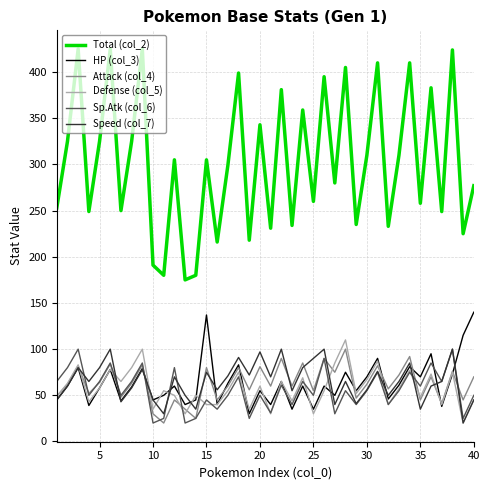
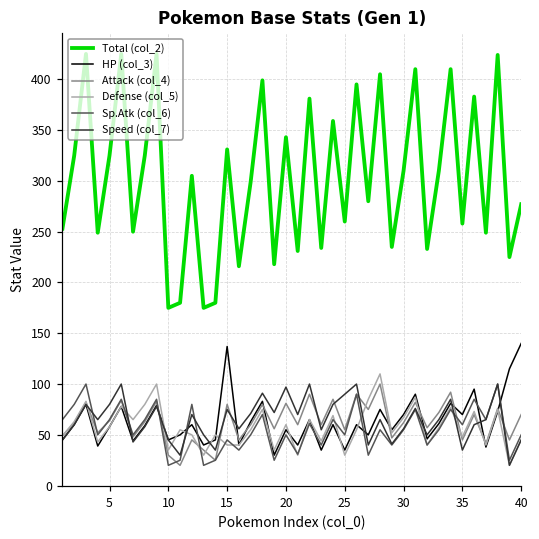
Total (col_2), 10: 190 -> 180
Total (col_2), 15: 310 -> 330
